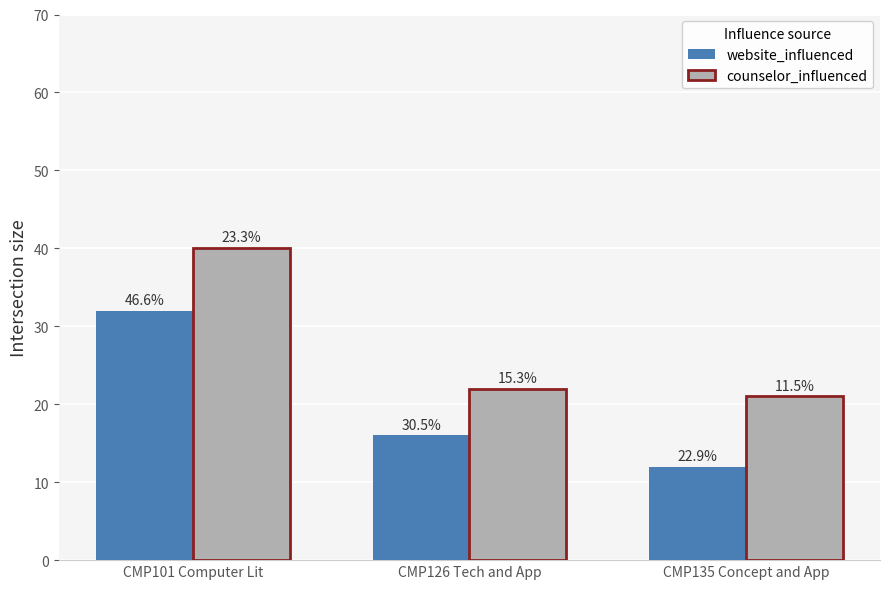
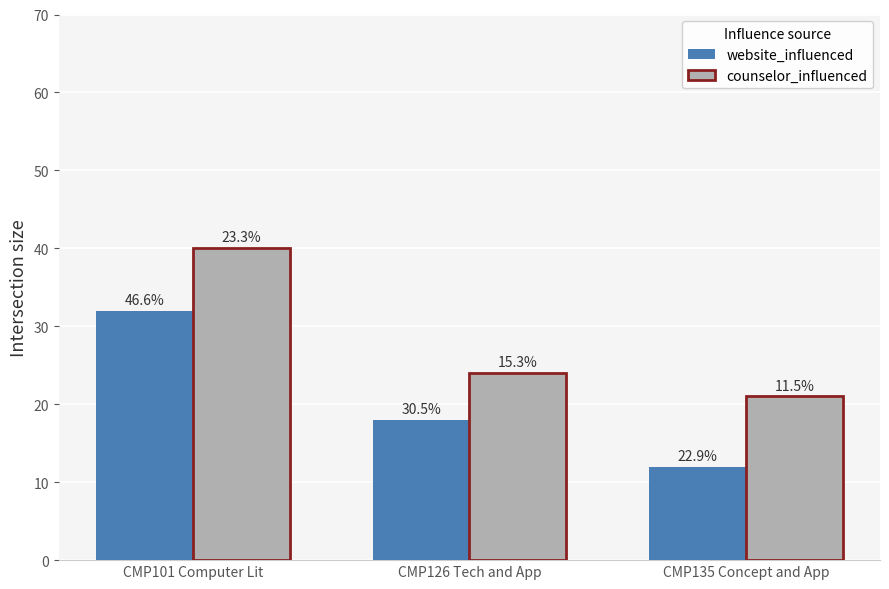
website_influenced, CMP126 Tech and App: 16 -> 18
counselor_influenced, CMP126 Tech and App: 22 -> 24
